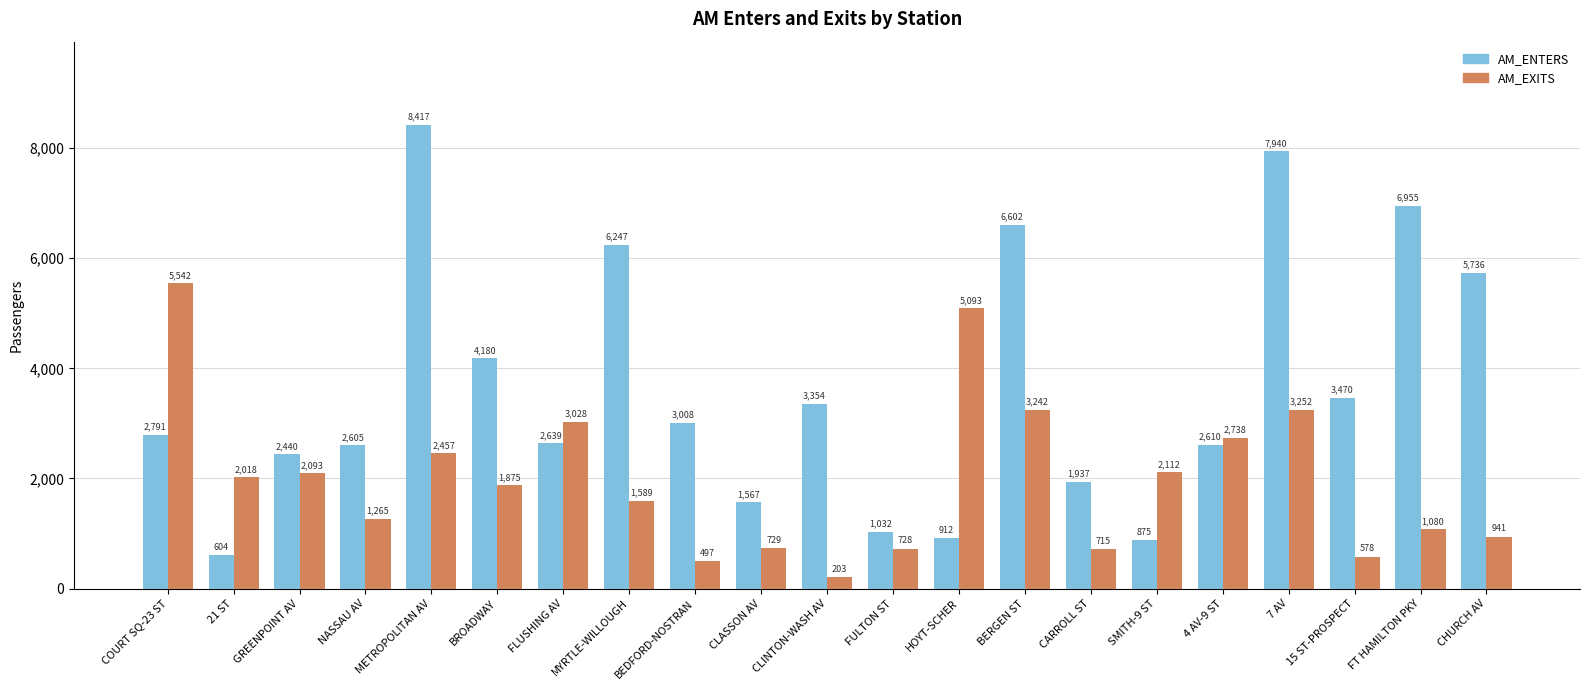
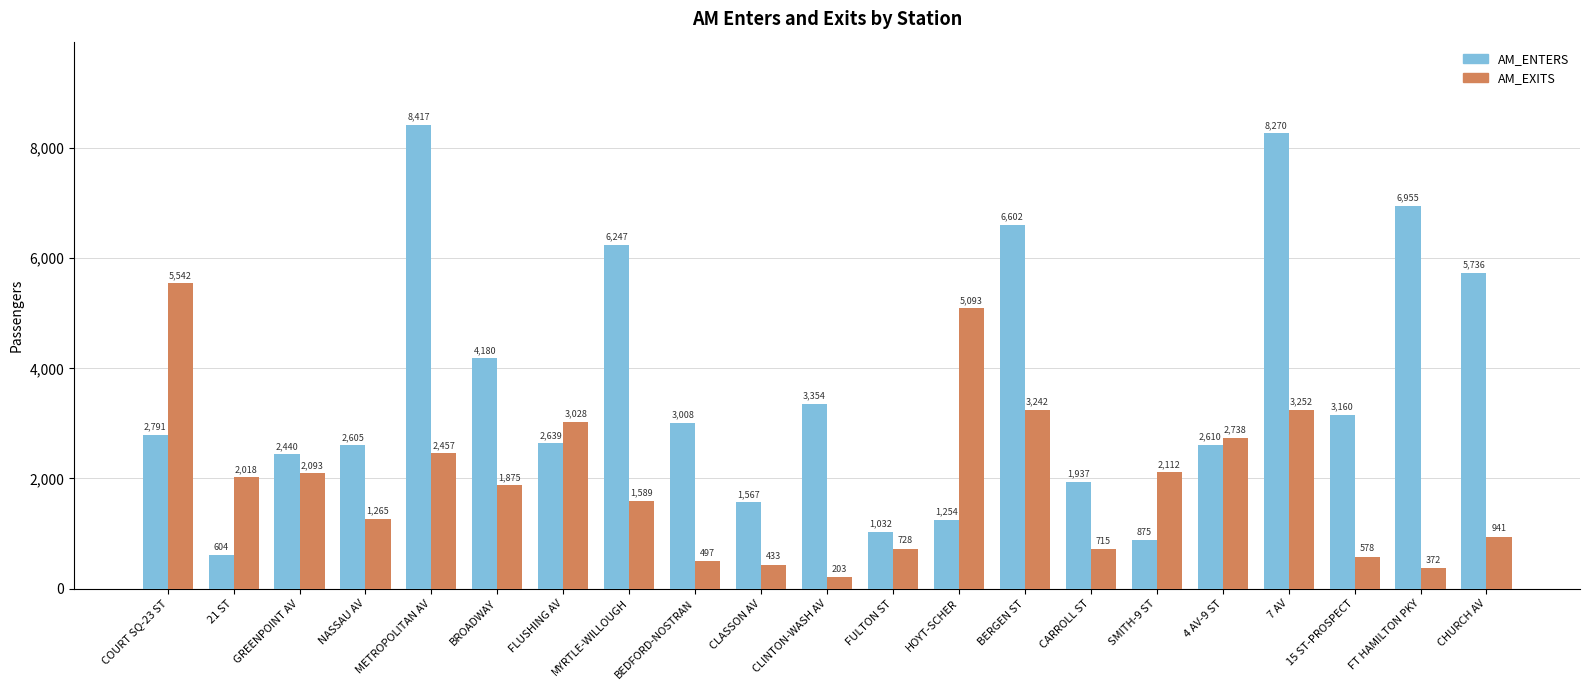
AM_EXITS, CLASSON AV: 729 -> 433
AM_ENTERS, HOYT-SCHER: 912 -> 1,254
AM_ENTERS, 7 AV: 7,940 -> 8,270
AM_ENTERS, 15 ST-PROSPECT: 3,470 -> 3,160
AM_EXITS, FT HAMILTON PKY: 1,080 -> 372
